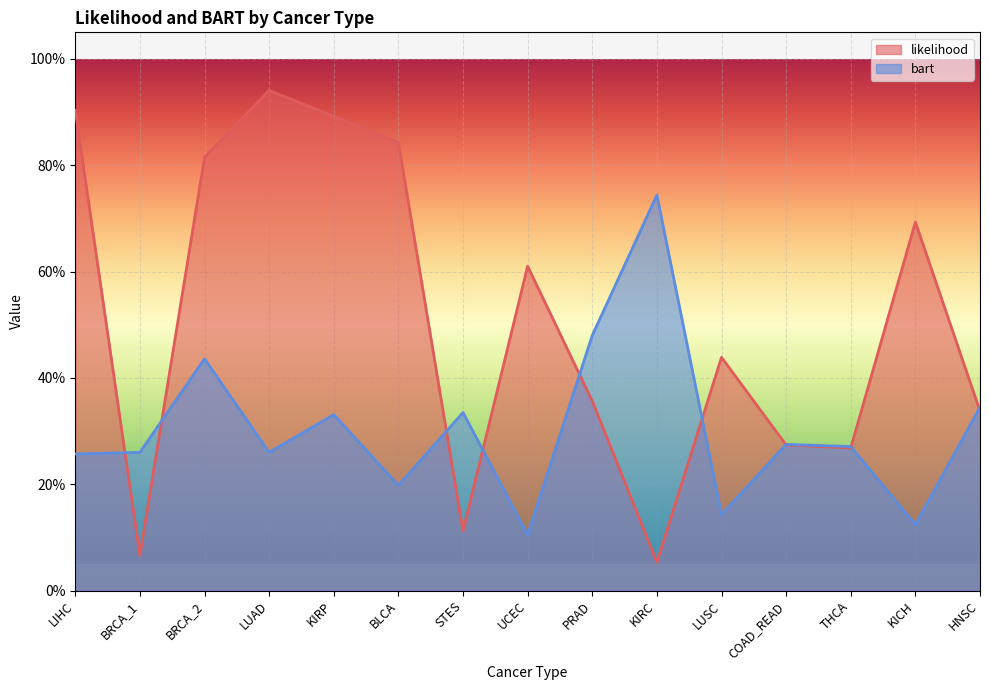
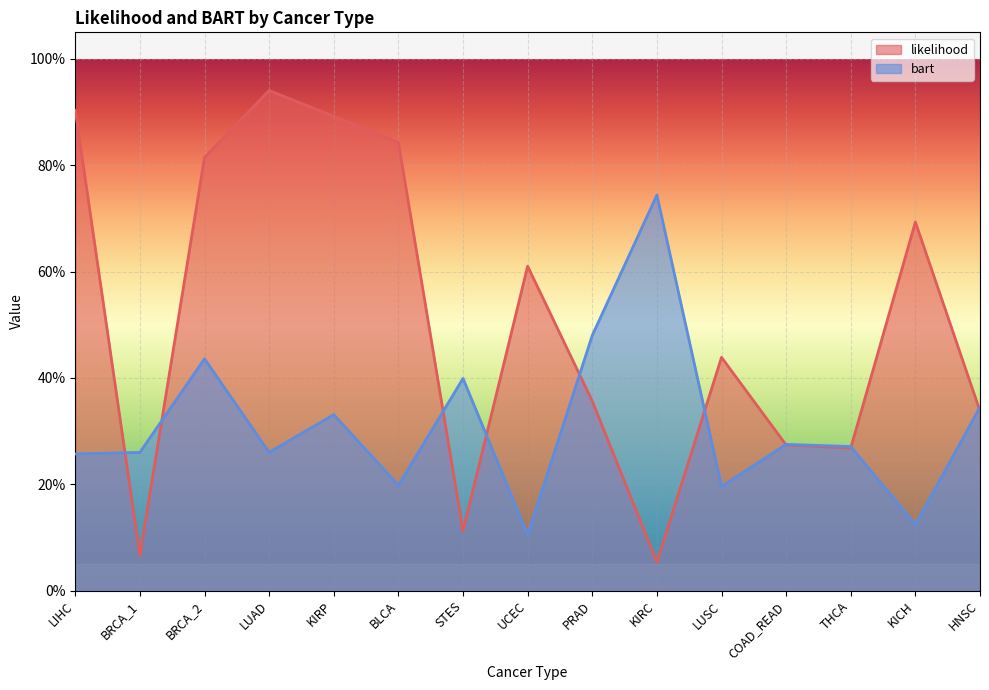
bart, STES: 34% -> 40%
bart, LUSC: 14% -> 20%
